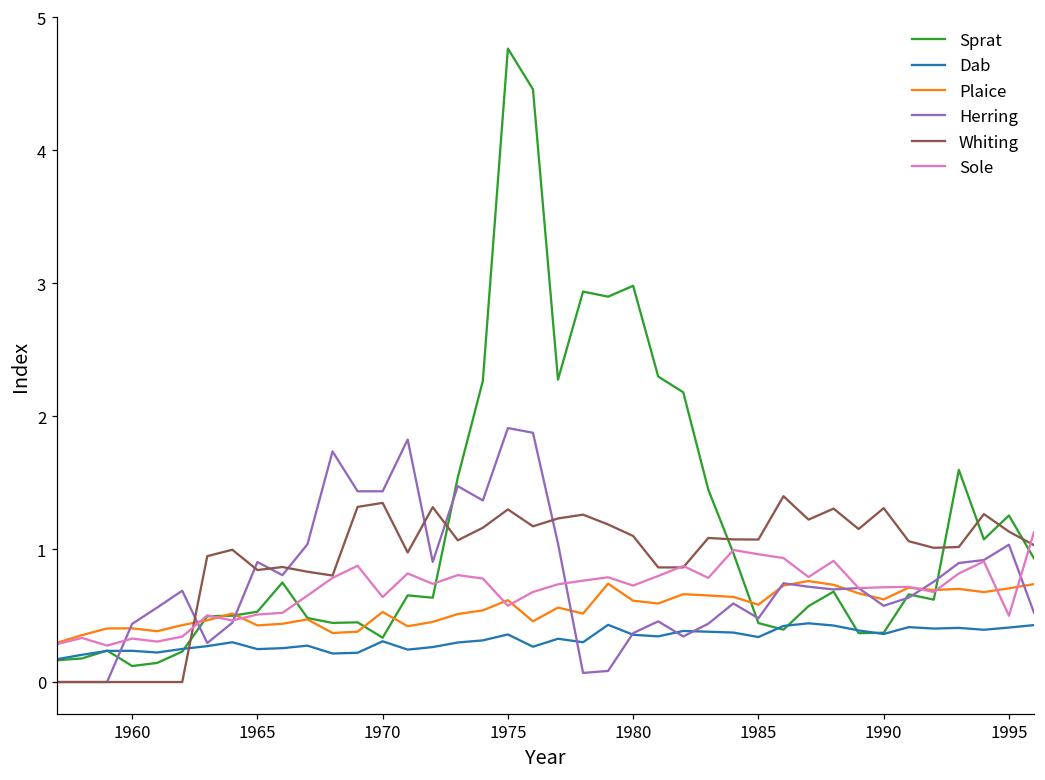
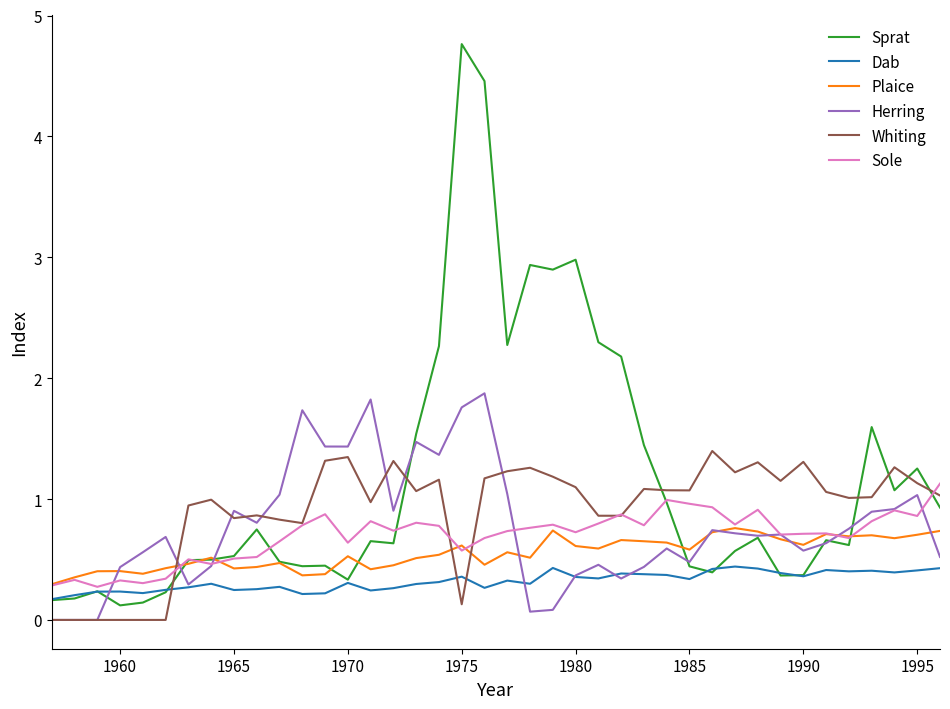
Herring, 1975: 1.91 -> 1.76
Whiting, 1975: 1.30 -> 0.13
Sole, 1995: 0.50 -> 0.86
